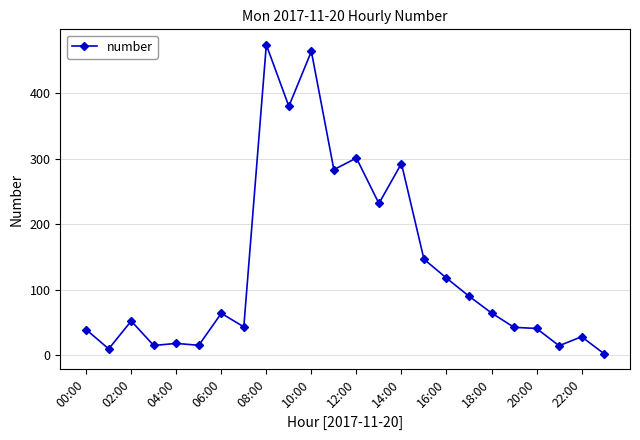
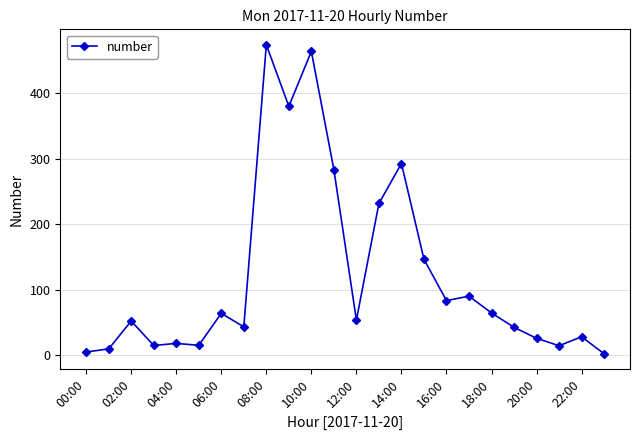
00:00: 40 -> 10
12:00: 300 -> 50
16:00: 120 -> 80
20:00: 40 -> 30
